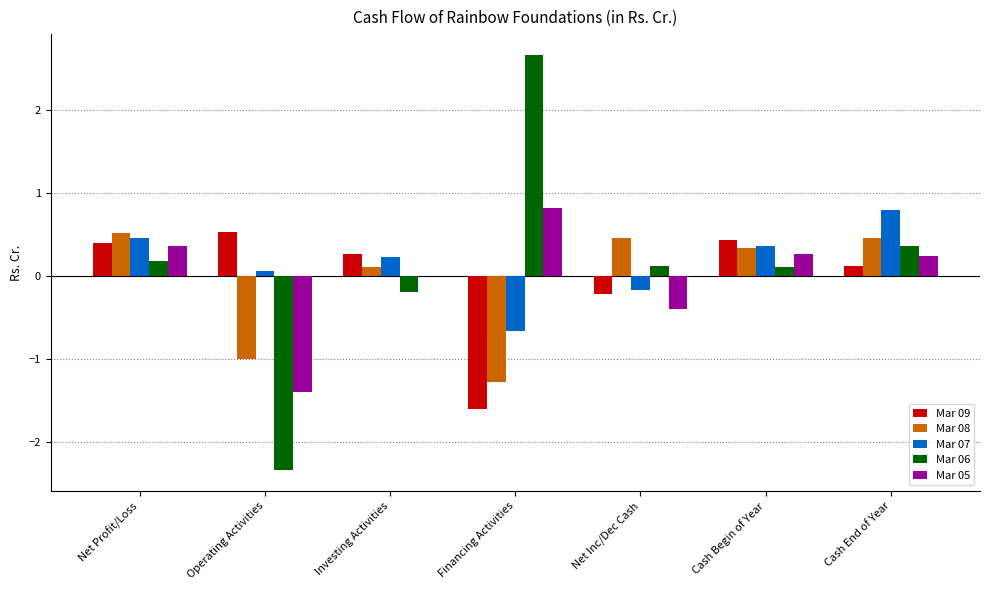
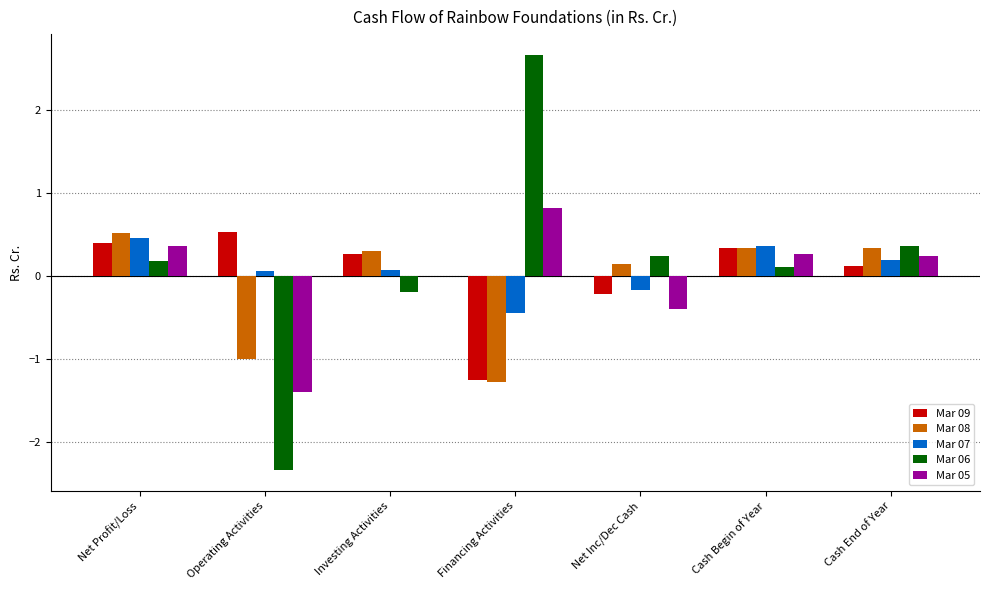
Mar 08, Investing Activities: 0.1 -> 0.3
Mar 07, Investing Activities: 0.2 -> 0.1
Mar 09, Financing Activities: -1.6 -> -1.3
Mar 07, Financing Activities: -0.7 -> -0.5
Mar 08, Net Inc/Dec Cash: 0.5 -> 0.1
Mar 06, Net Inc/Dec Cash: 0.1 -> 0.2
Mar 09, Cash Begin of Year: 0.4 -> 0.3
Mar 08, Cash End of Year: 0.5 -> 0.3
Mar 07, Cash End of Year: 0.8 -> 0.2
